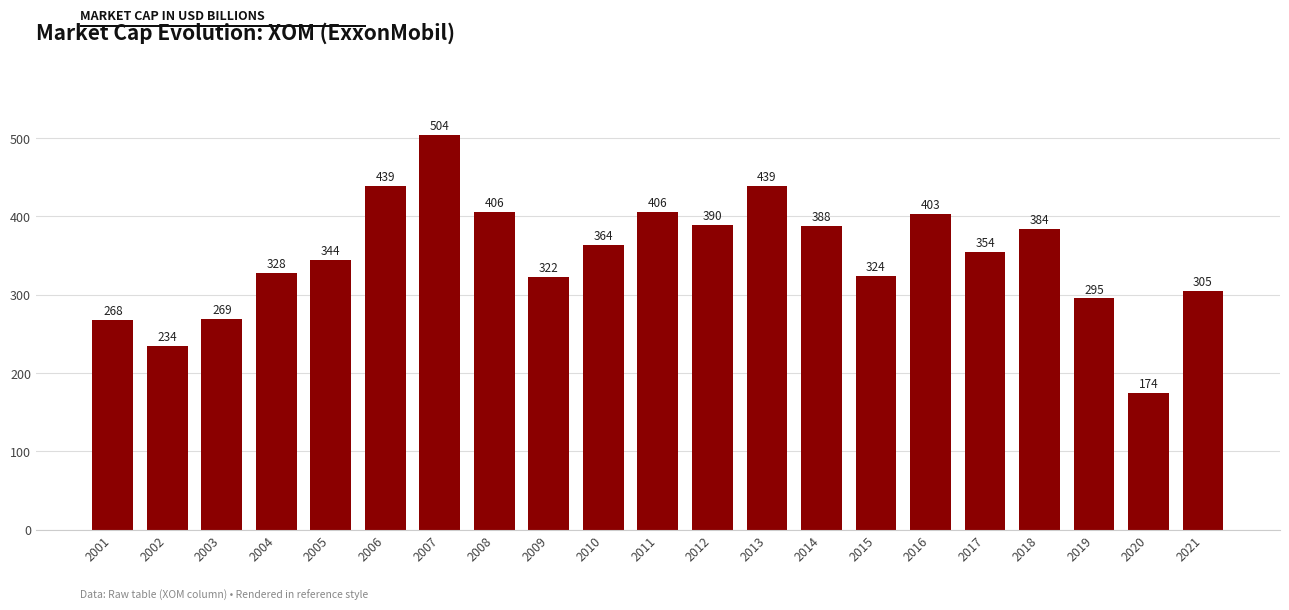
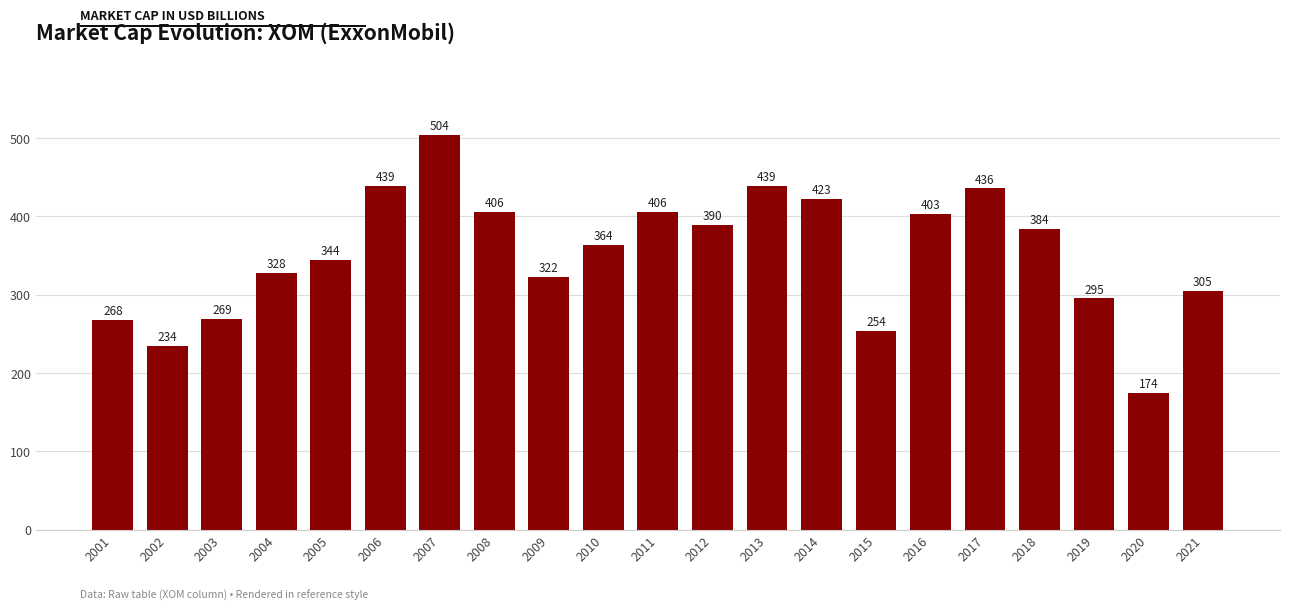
2014: 388 -> 423
2015: 324 -> 254
2017: 354 -> 436
